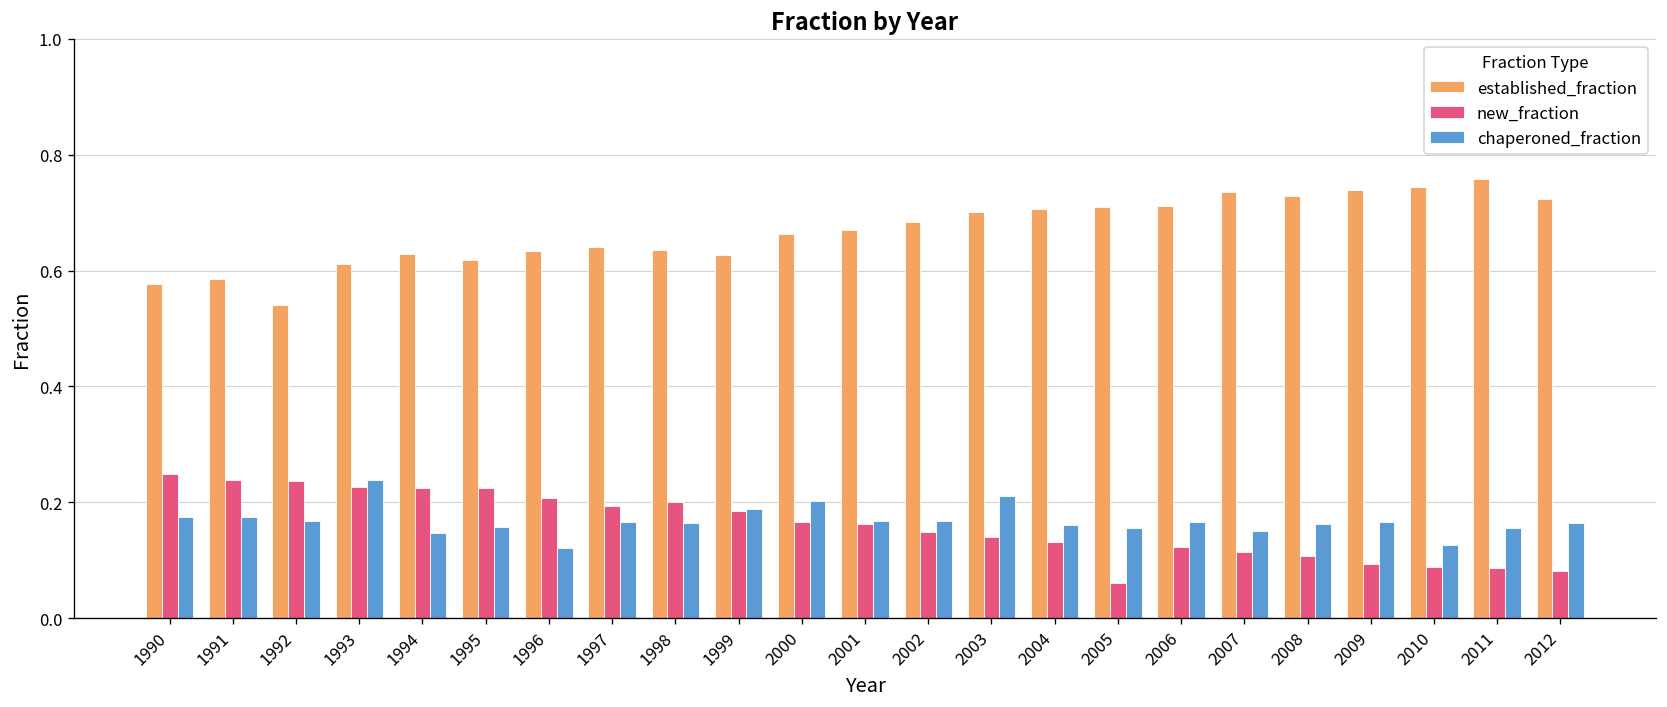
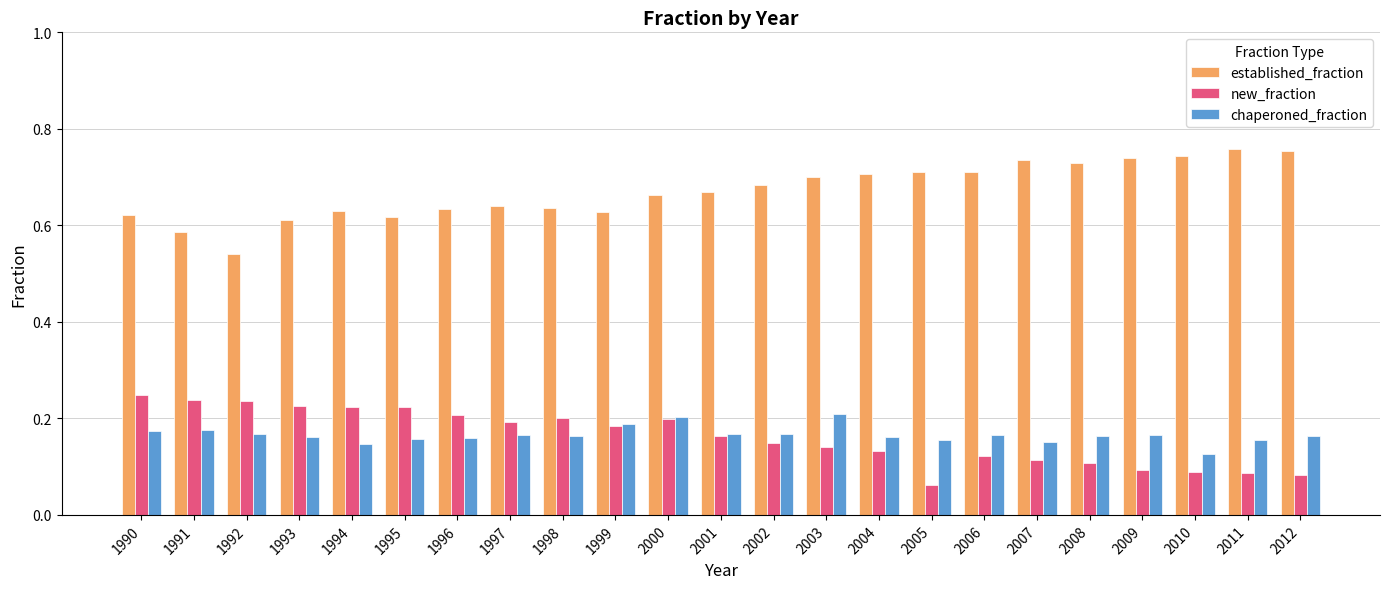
established_fraction, 1990: 0.58 -> 0.62
chaperoned_fraction, 1993: 0.24 -> 0.16
chaperoned_fraction, 1996: 0.12 -> 0.16
new_fraction, 2000: 0.17 -> 0.20
established_fraction, 2012: 0.72 -> 0.75
